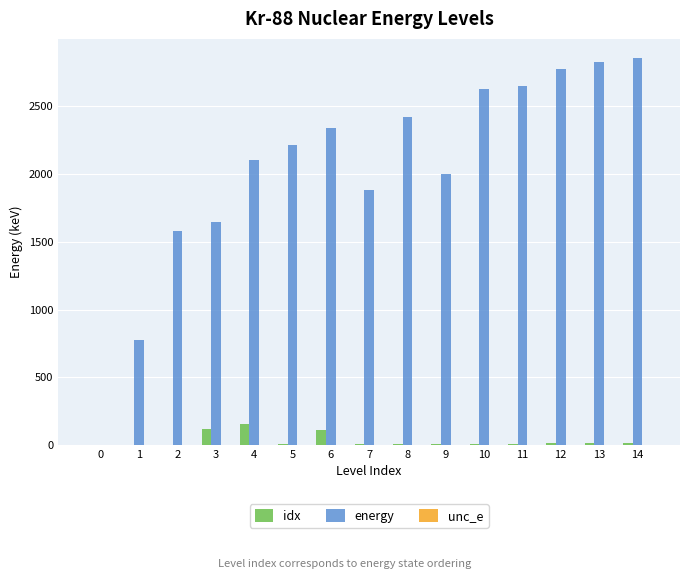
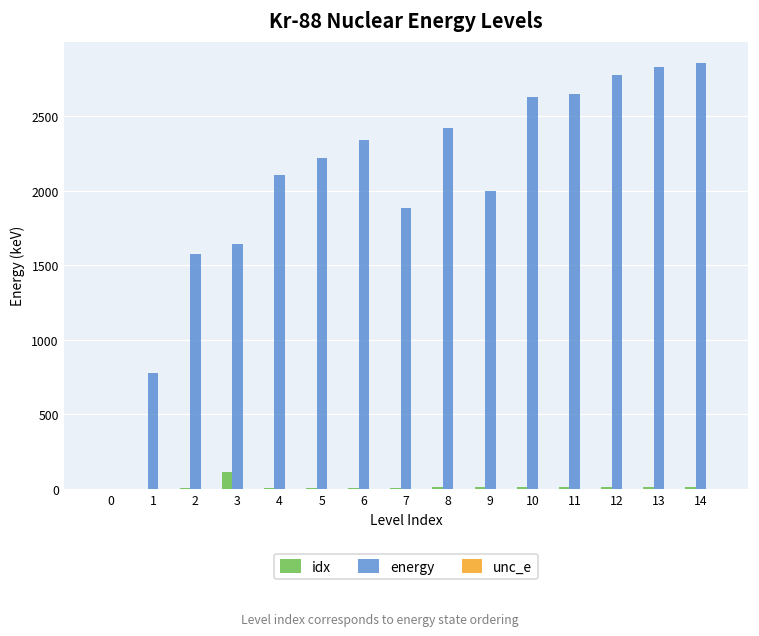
idx, 4: 160 -> 0
idx, 6: 110 -> 10
